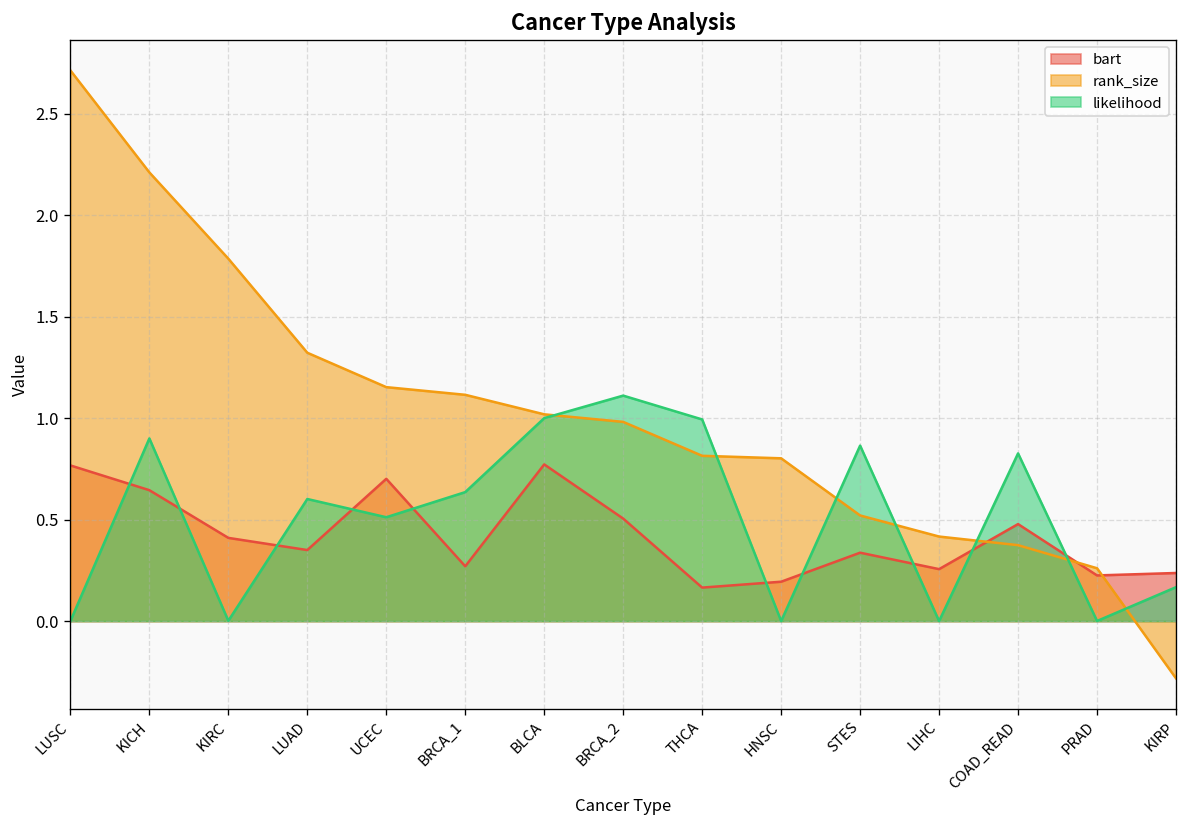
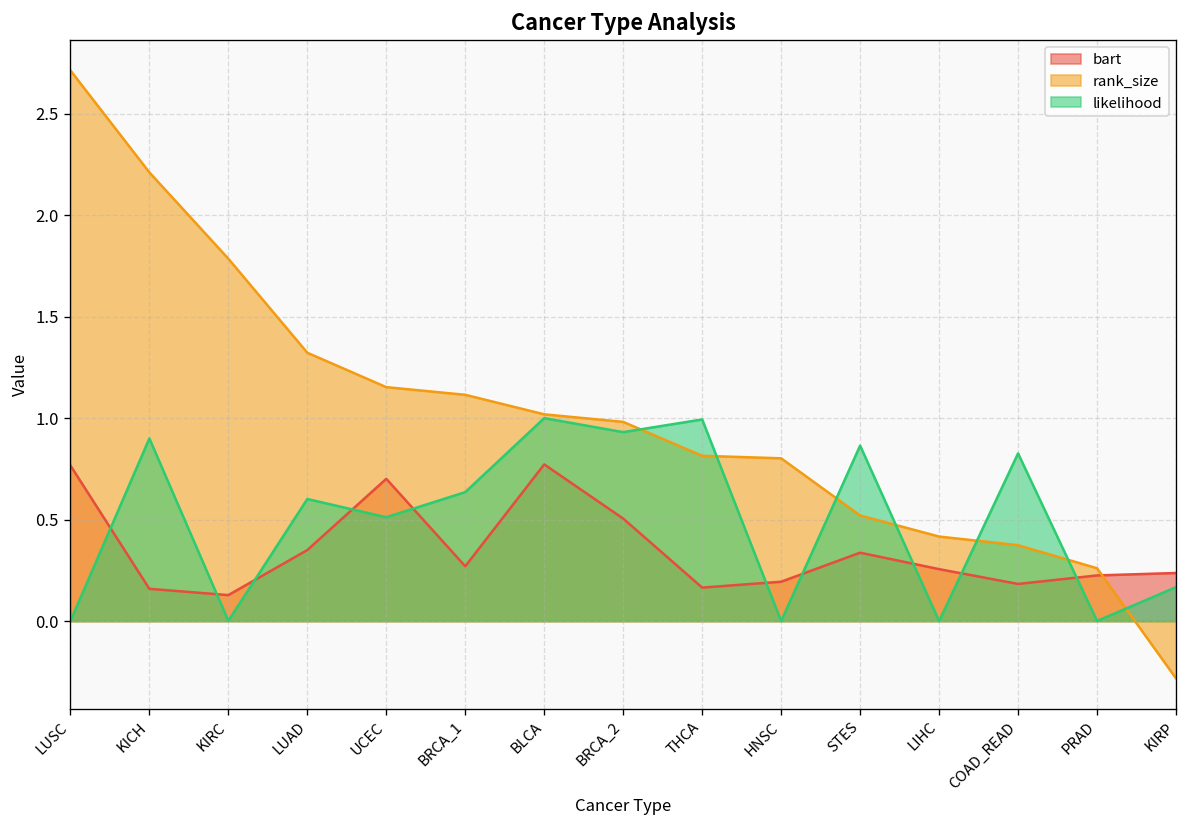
bart, KICH: 0.65 -> 0.16
bart, KIRC: 0.41 -> 0.13
likelihood, BRCA_2: 1.11 -> 0.93
bart, COAD_READ: 0.48 -> 0.18
